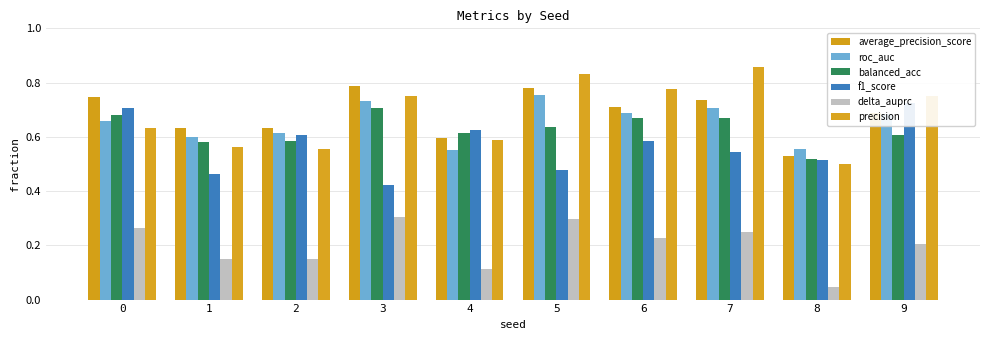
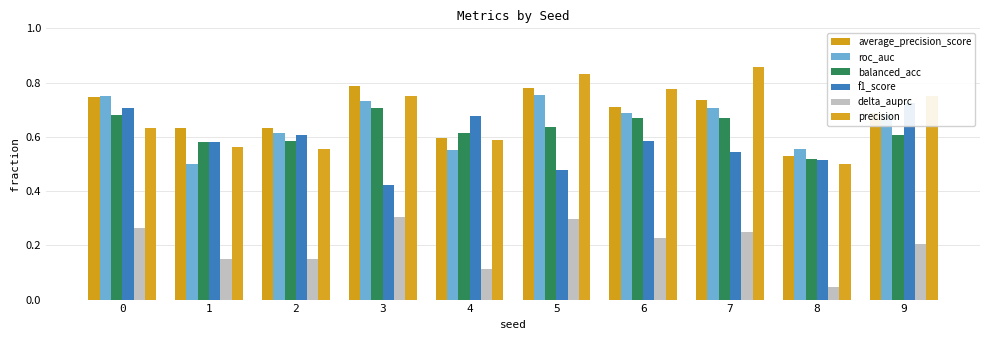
roc_auc, 0: 0.66 -> 0.75
roc_auc, 1: 0.6 -> 0.5
f1_score, 1: 0.46 -> 0.58
f1_score, 4: 0.63 -> 0.68
